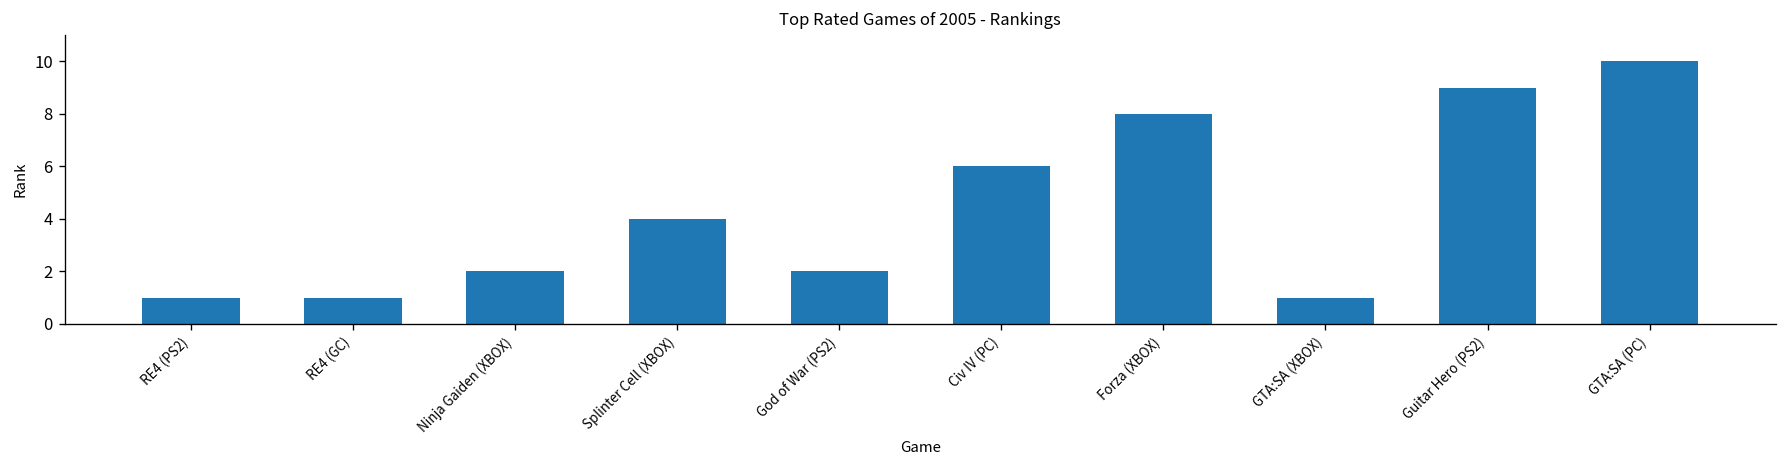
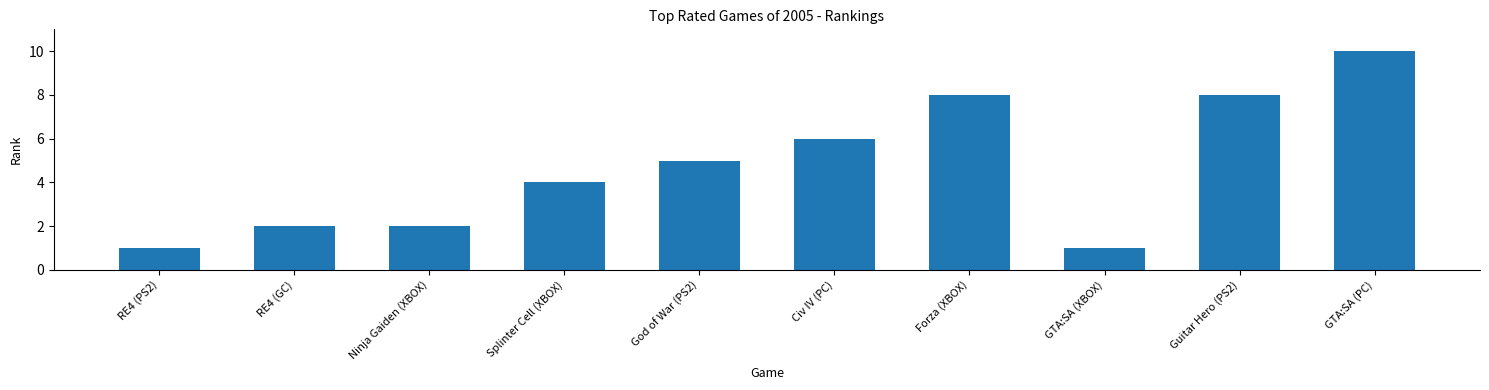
RE4 (GC): 1 -> 2
God of War (PS2): 2 -> 5
Guitar Hero (PS2): 9 -> 8
